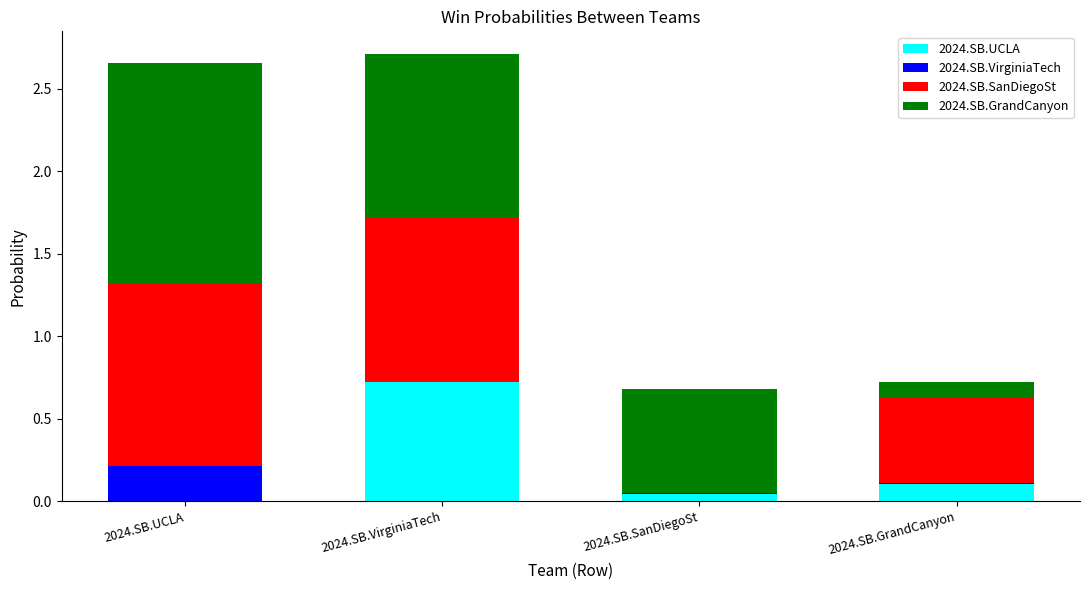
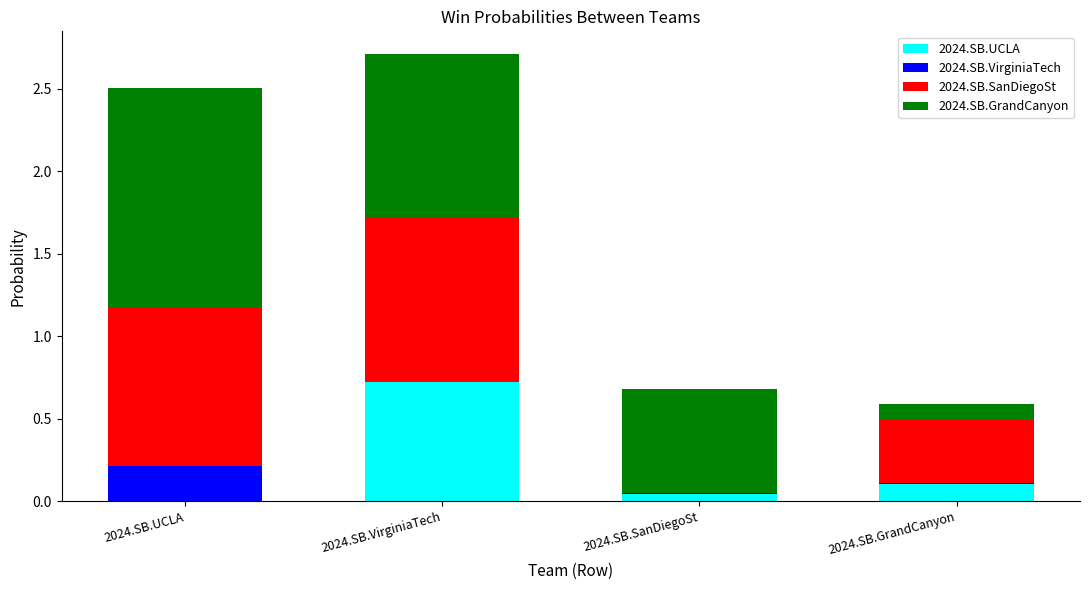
2024.SB.SanDiegoSt, 2024.SB.UCLA: 1.11 -> 0.96
2024.SB.SanDiegoSt, 2024.SB.GrandCanyon: 0.51 -> 0.38
